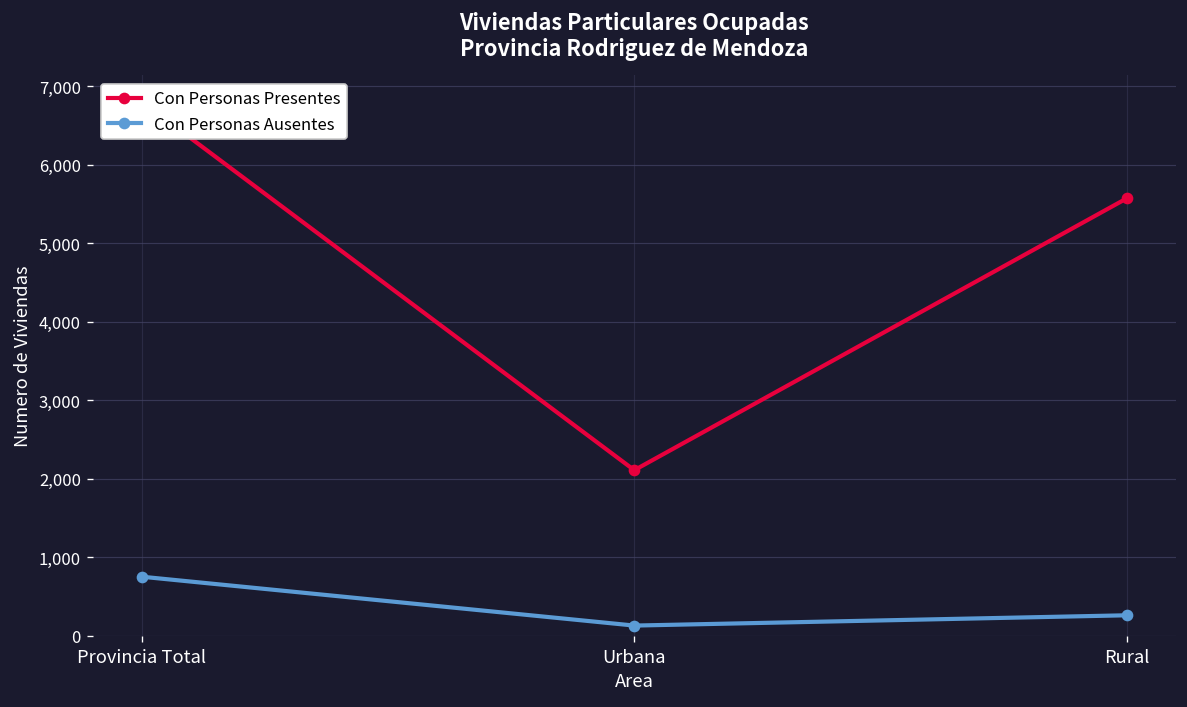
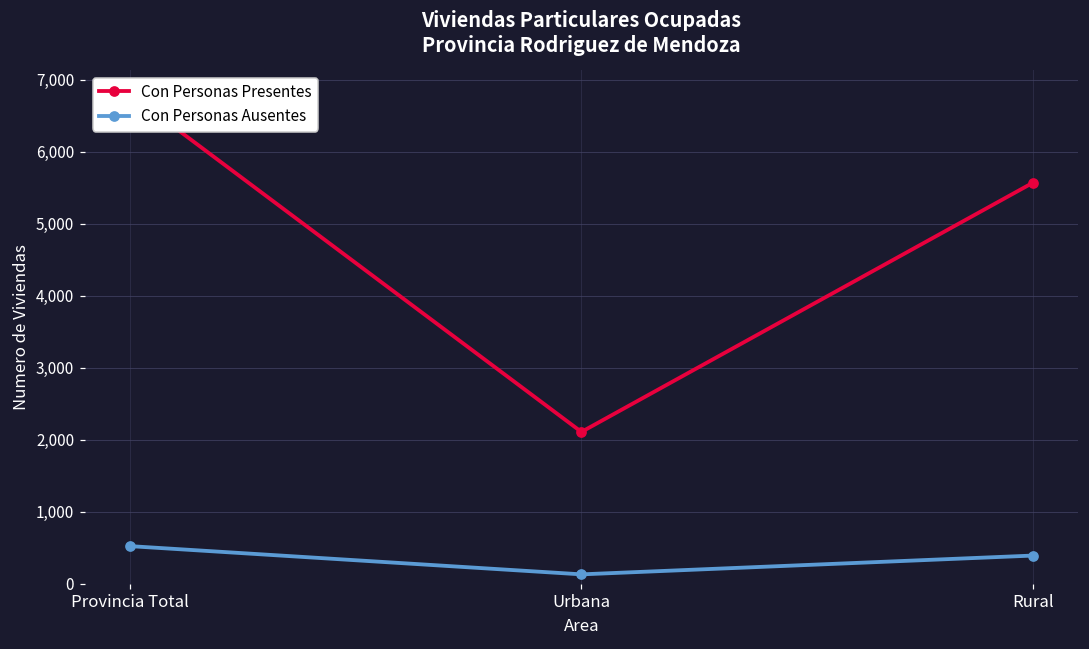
Con Personas Ausentes, Provincia Total: 800 -> 500
Con Personas Ausentes, Rural: 300 -> 400
